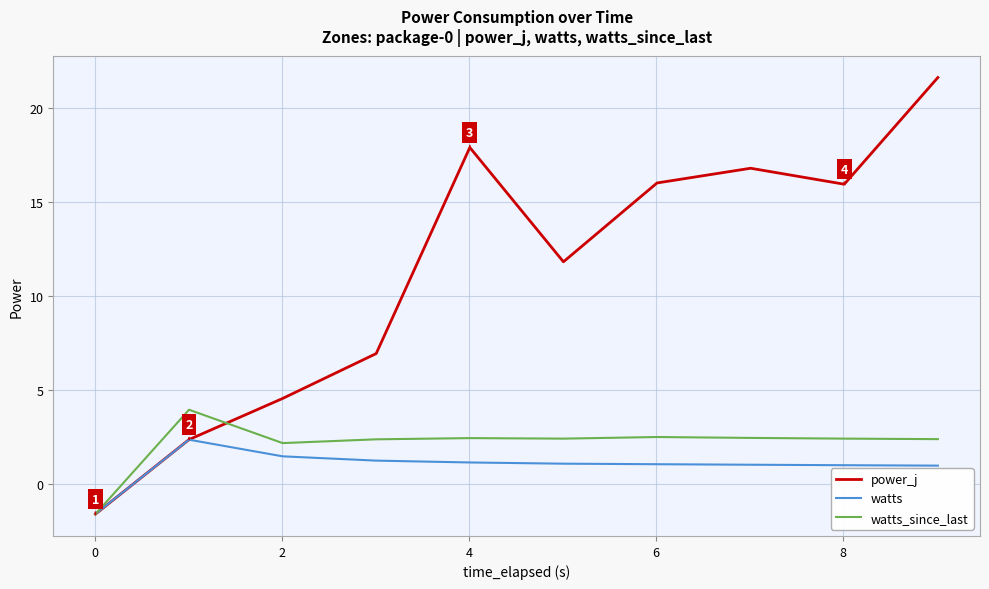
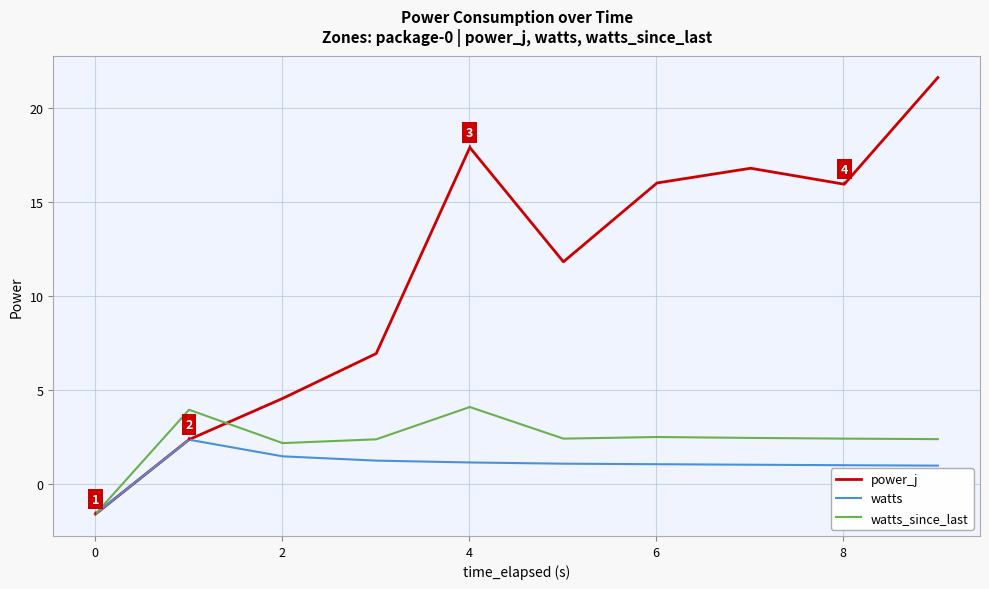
watts_since_last, 4: 2.4 -> 4.1
